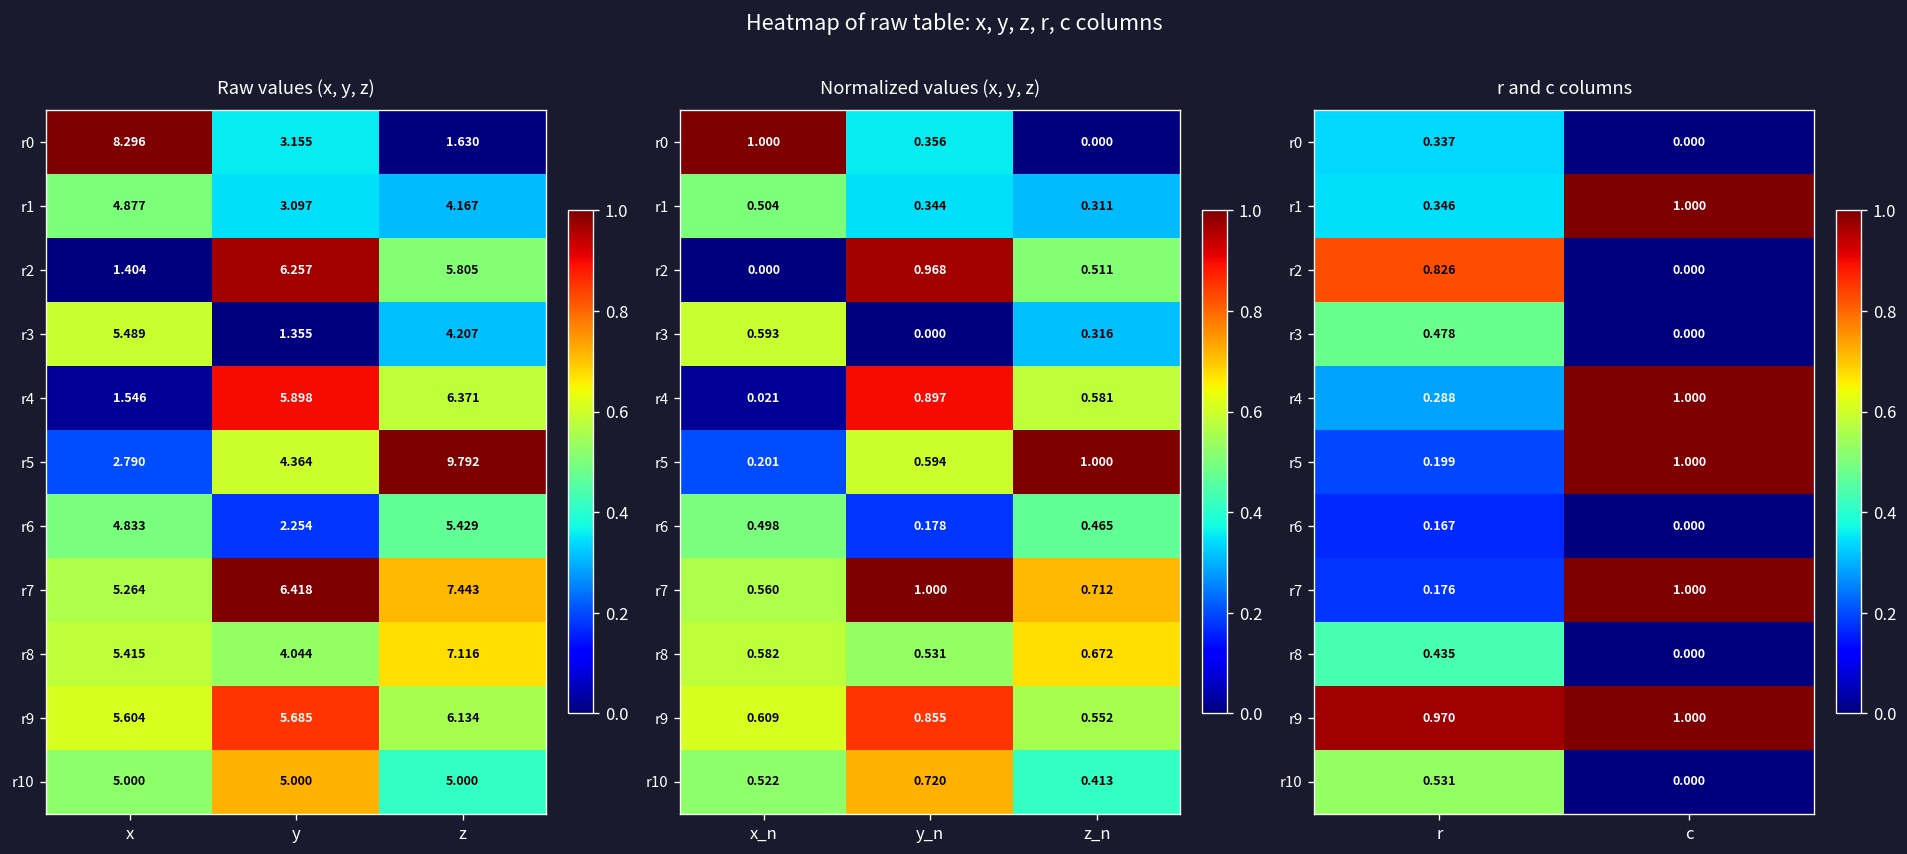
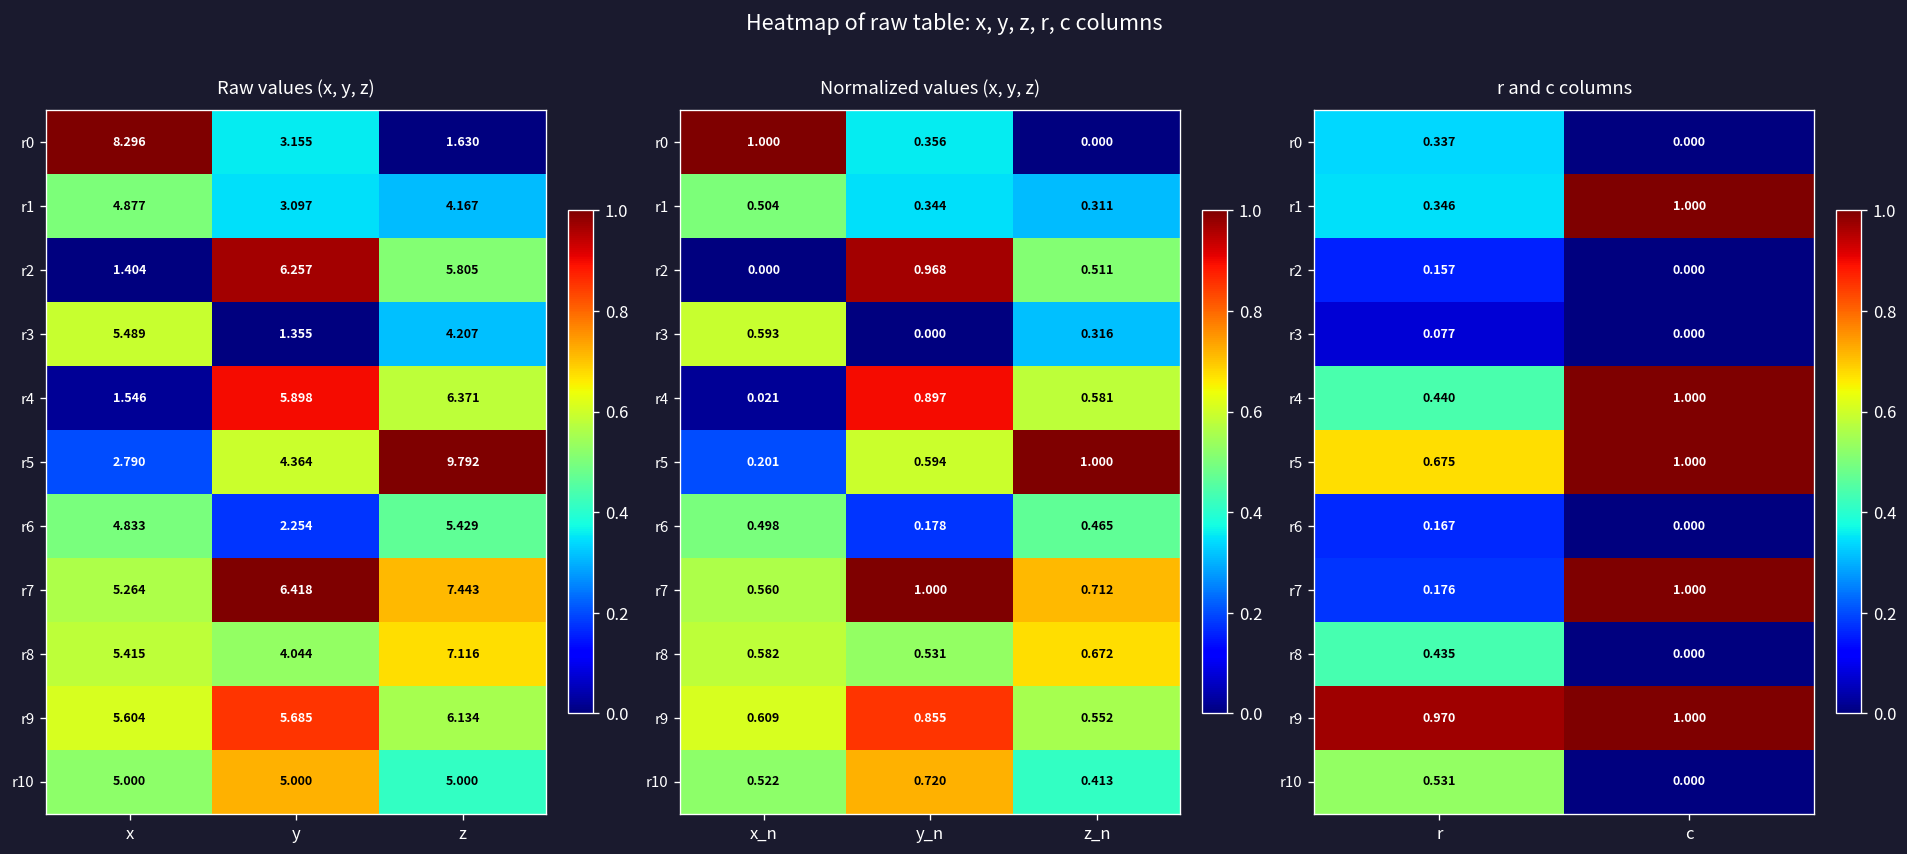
r and c columns, r2, r: 0.826 -> 0.157
r and c columns, r3, r: 0.478 -> 0.077
r and c columns, r4, r: 0.288 -> 0.440
r and c columns, r5, r: 0.199 -> 0.675
